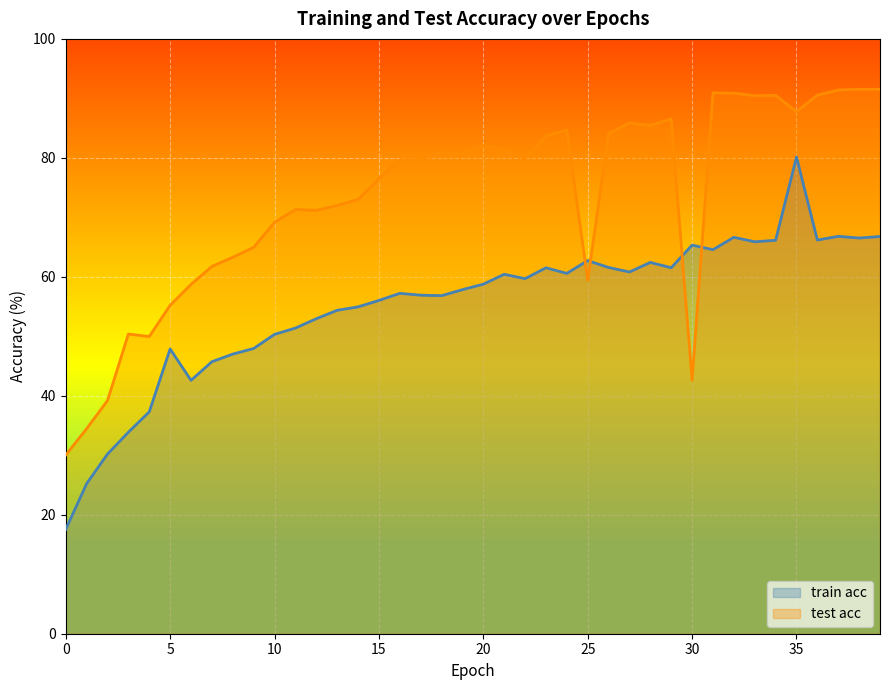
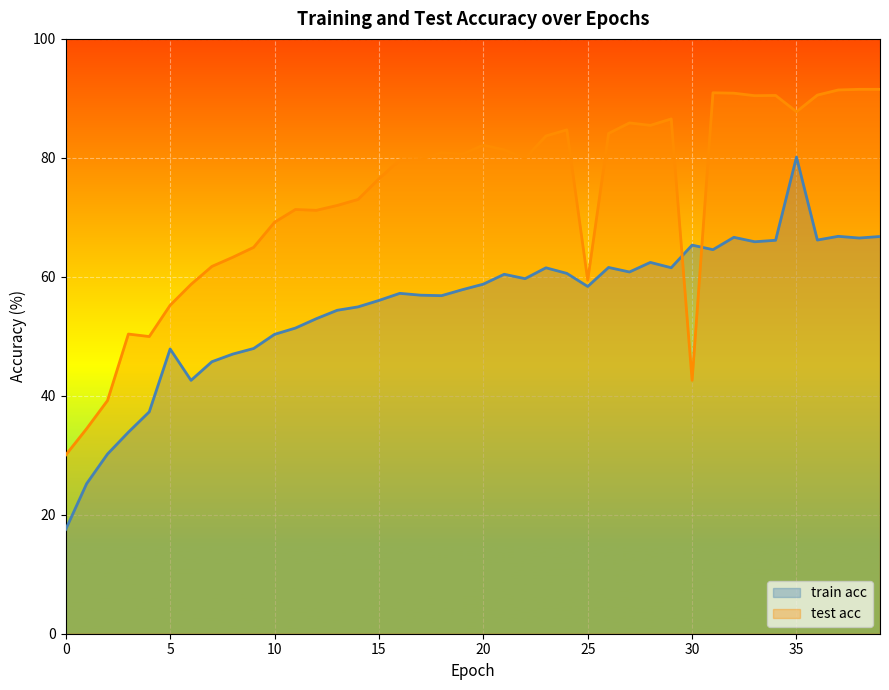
train acc, 25: 63 -> 58
